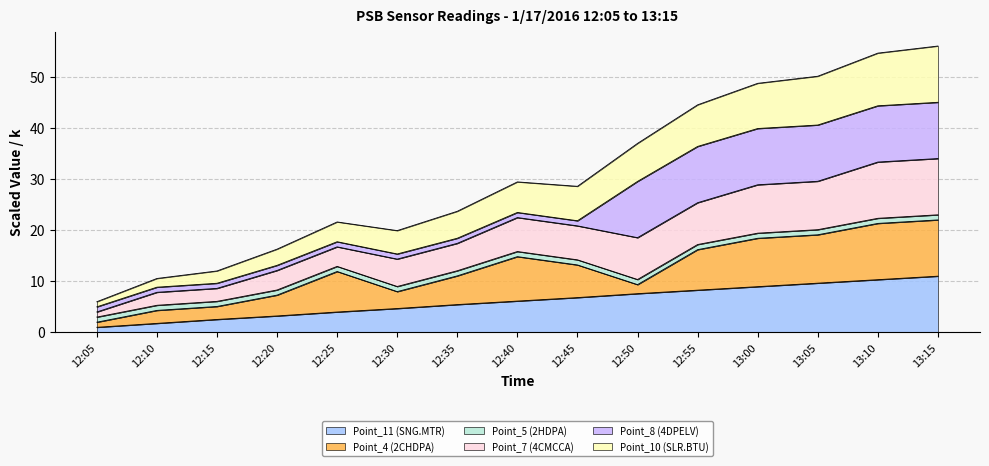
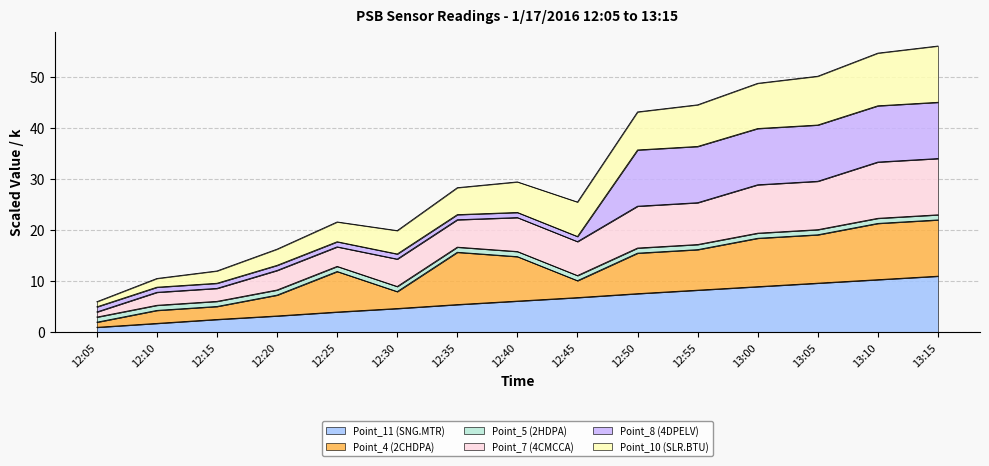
Point_4 (2CHDPA), 12:35: 6 -> 10
Point_4 (2CHDPA), 12:45: 6 -> 3
Point_4 (2CHDPA), 12:50: 2 -> 8
